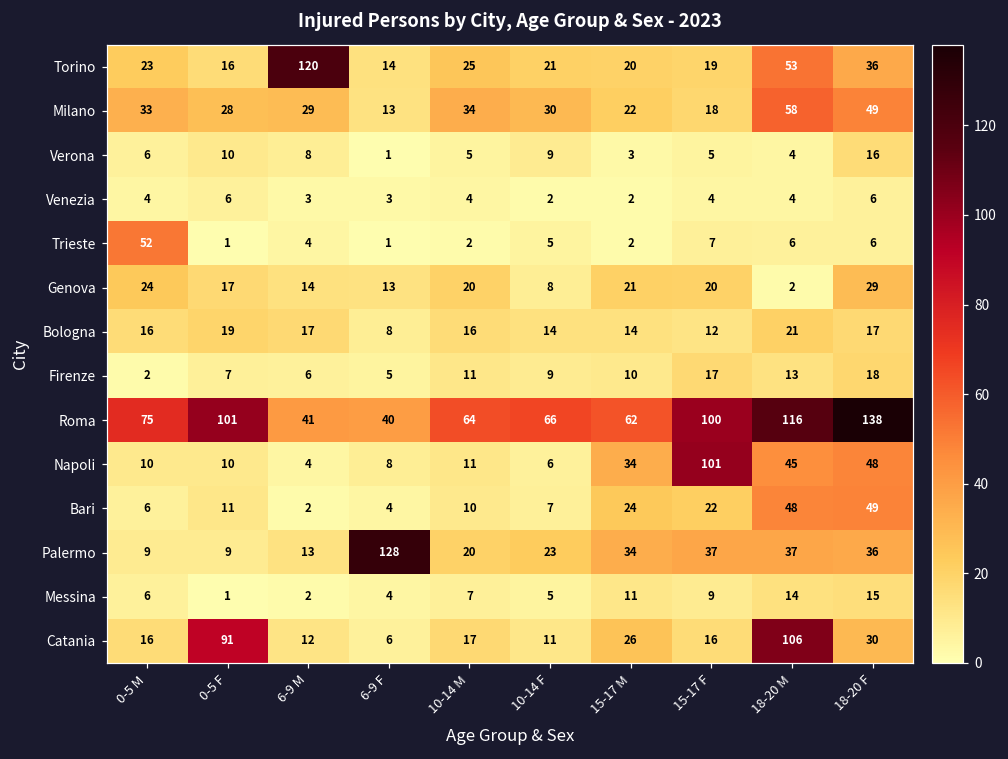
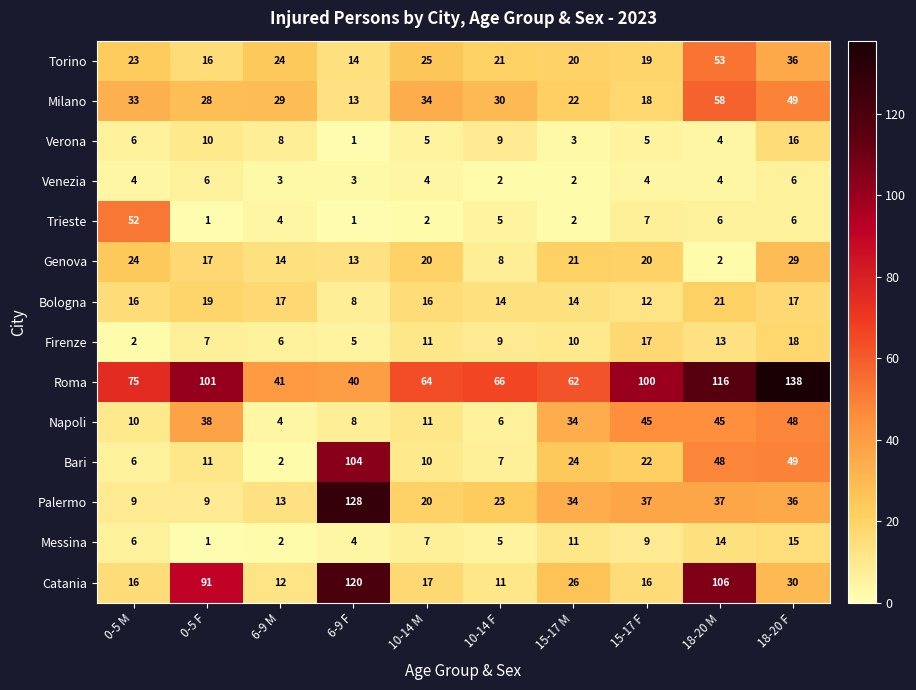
Torino, 6-9 M: 120 -> 24
Napoli, 0-5 F: 10 -> 38
Napoli, 15-17 F: 101 -> 45
Bari, 6-9 F: 4 -> 104
Catania, 6-9 F: 6 -> 120
